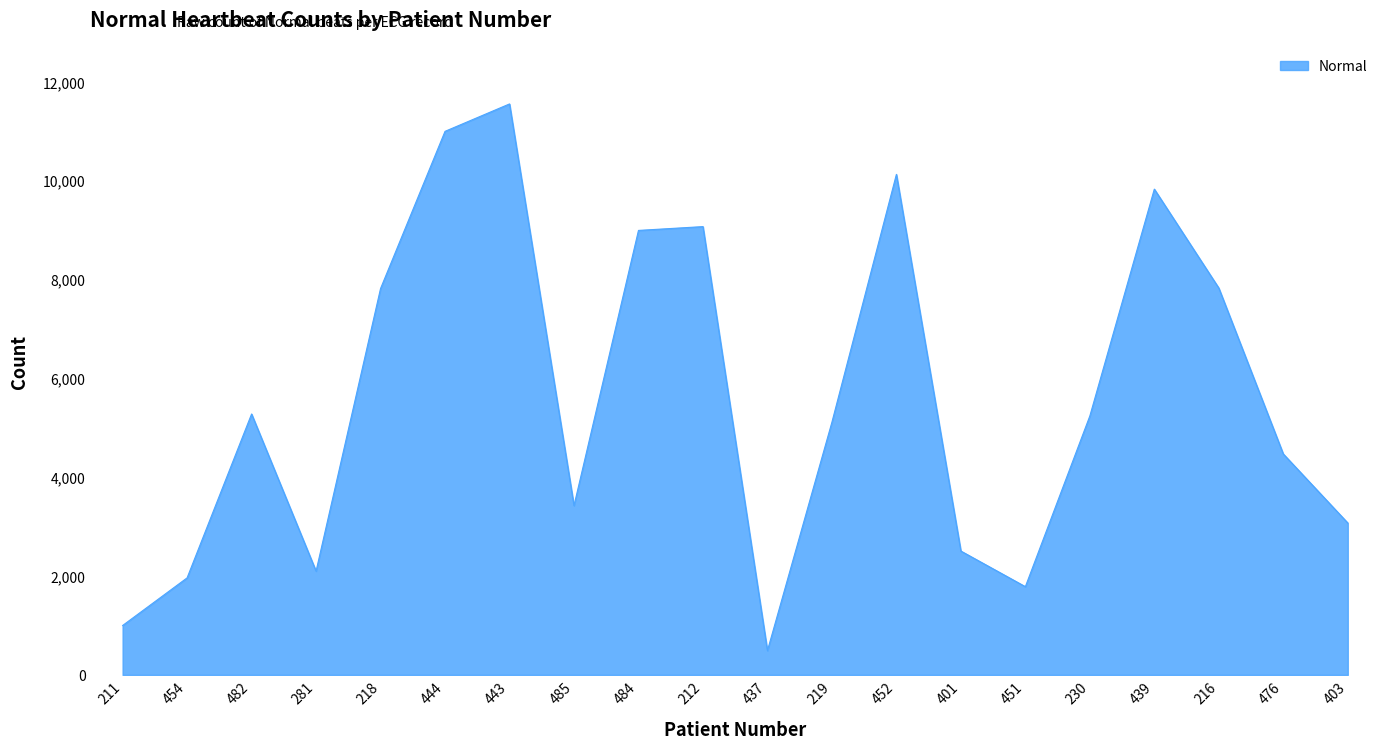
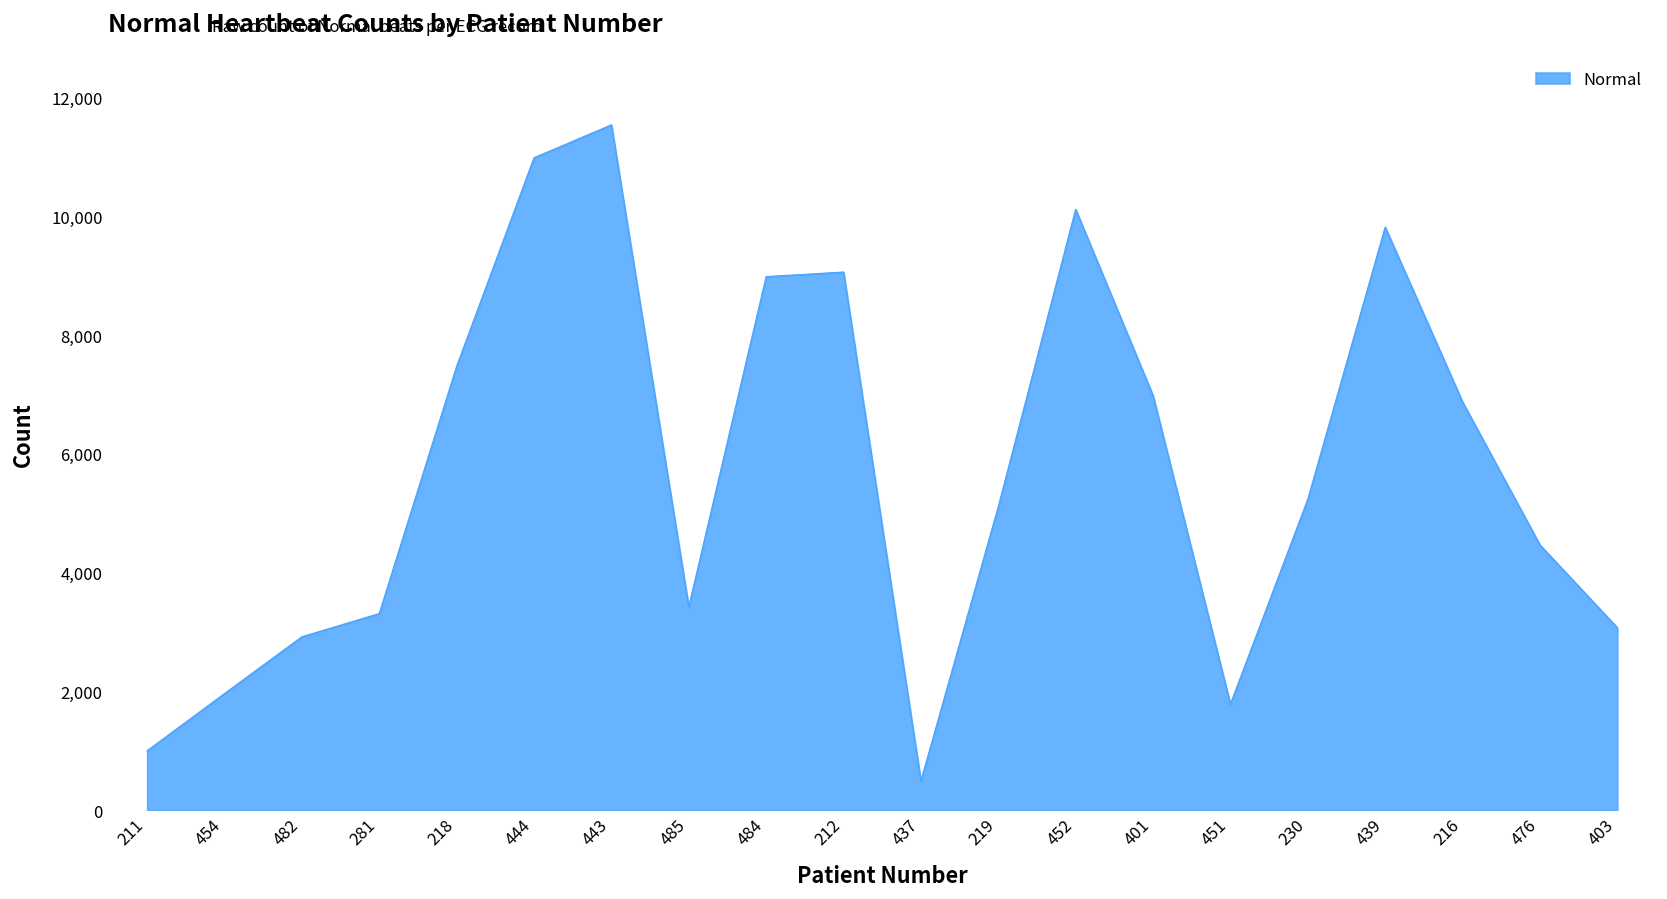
482: 5,300 -> 2,900
281: 2,100 -> 3,300
218: 7,800 -> 7,500
401: 2,500 -> 7,000
216: 7,800 -> 6,900
